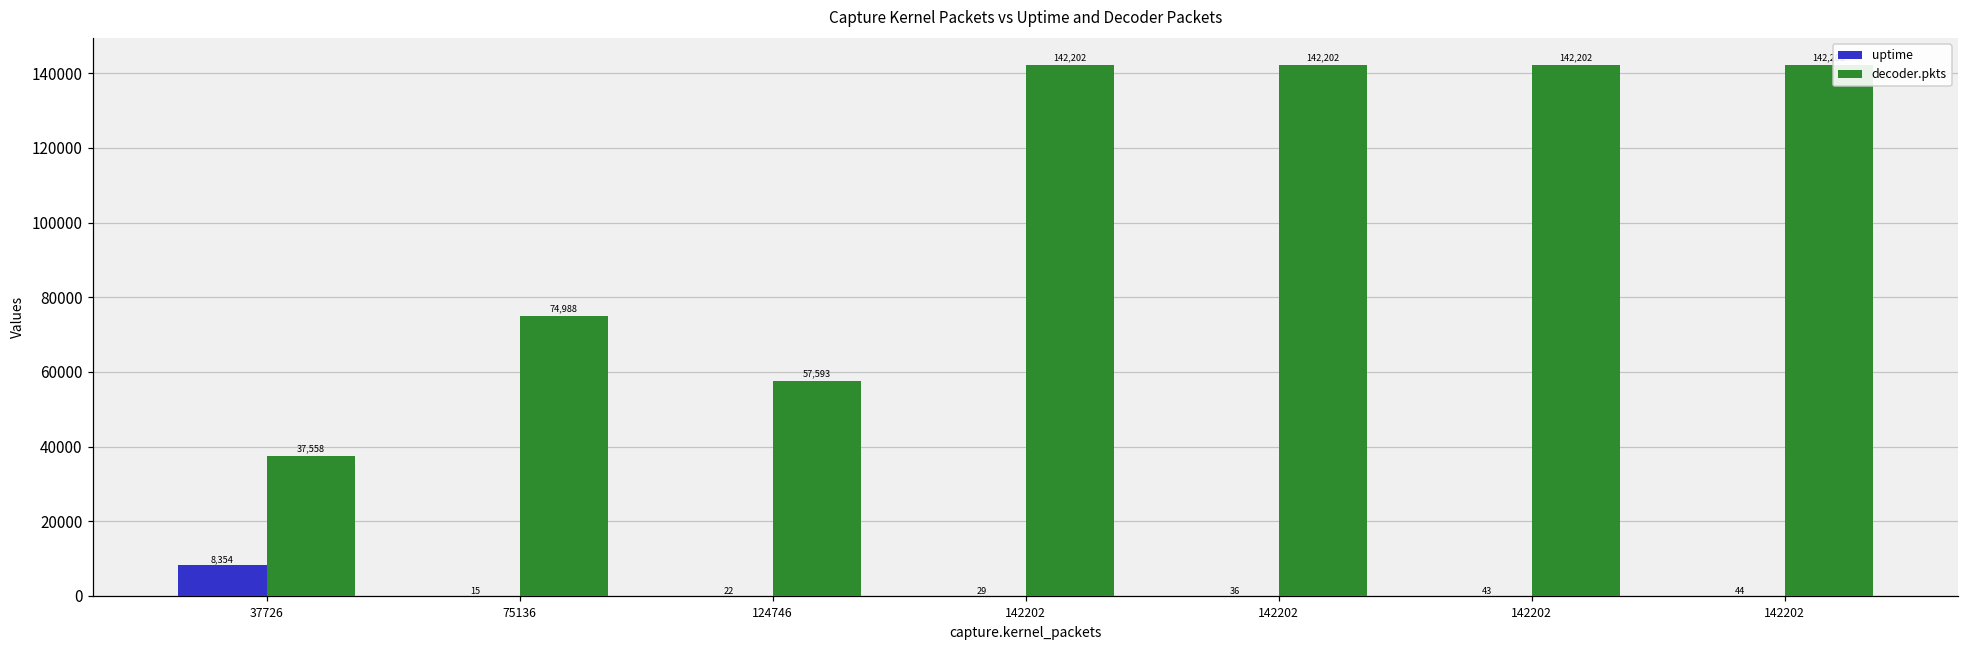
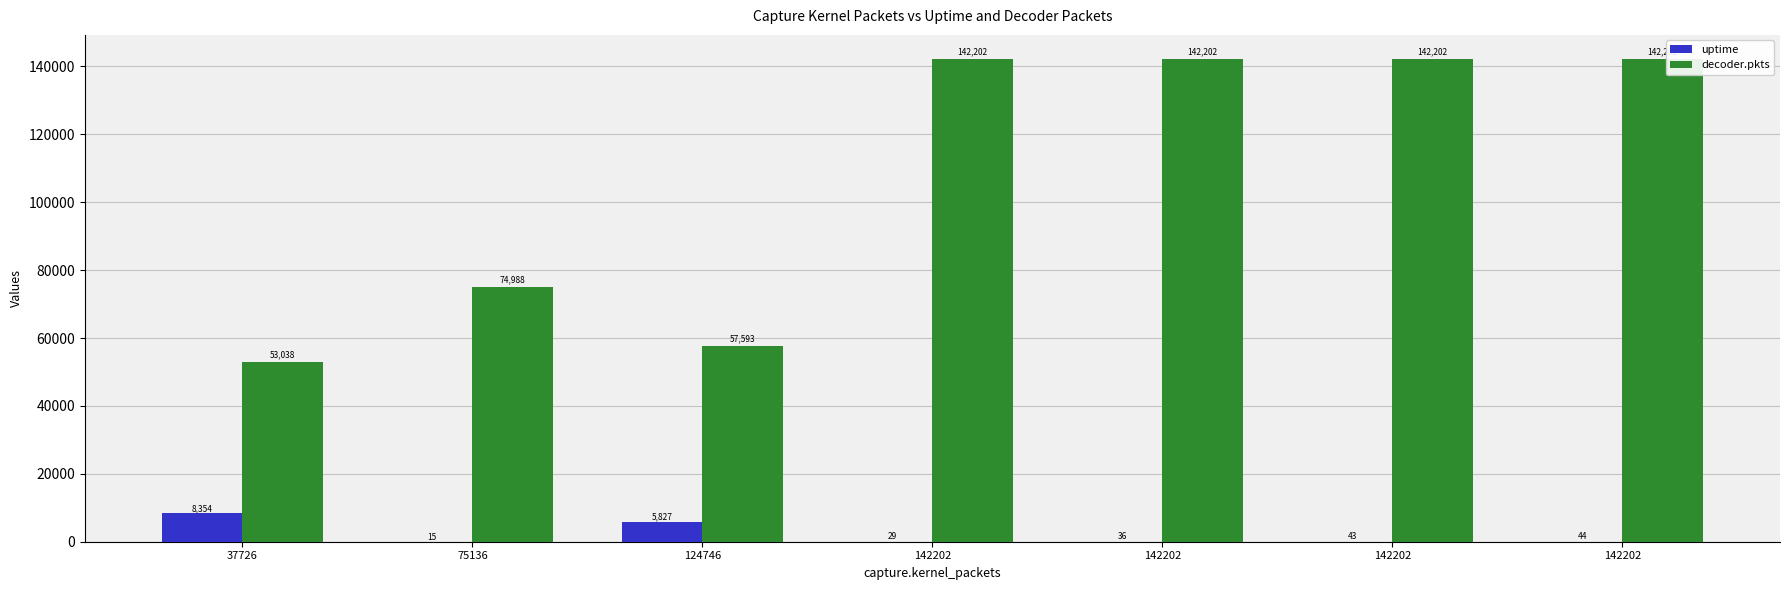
decoder.pkts, 37726: 37,558 -> 53,038
uptime, 124746: 22 -> 5,827
